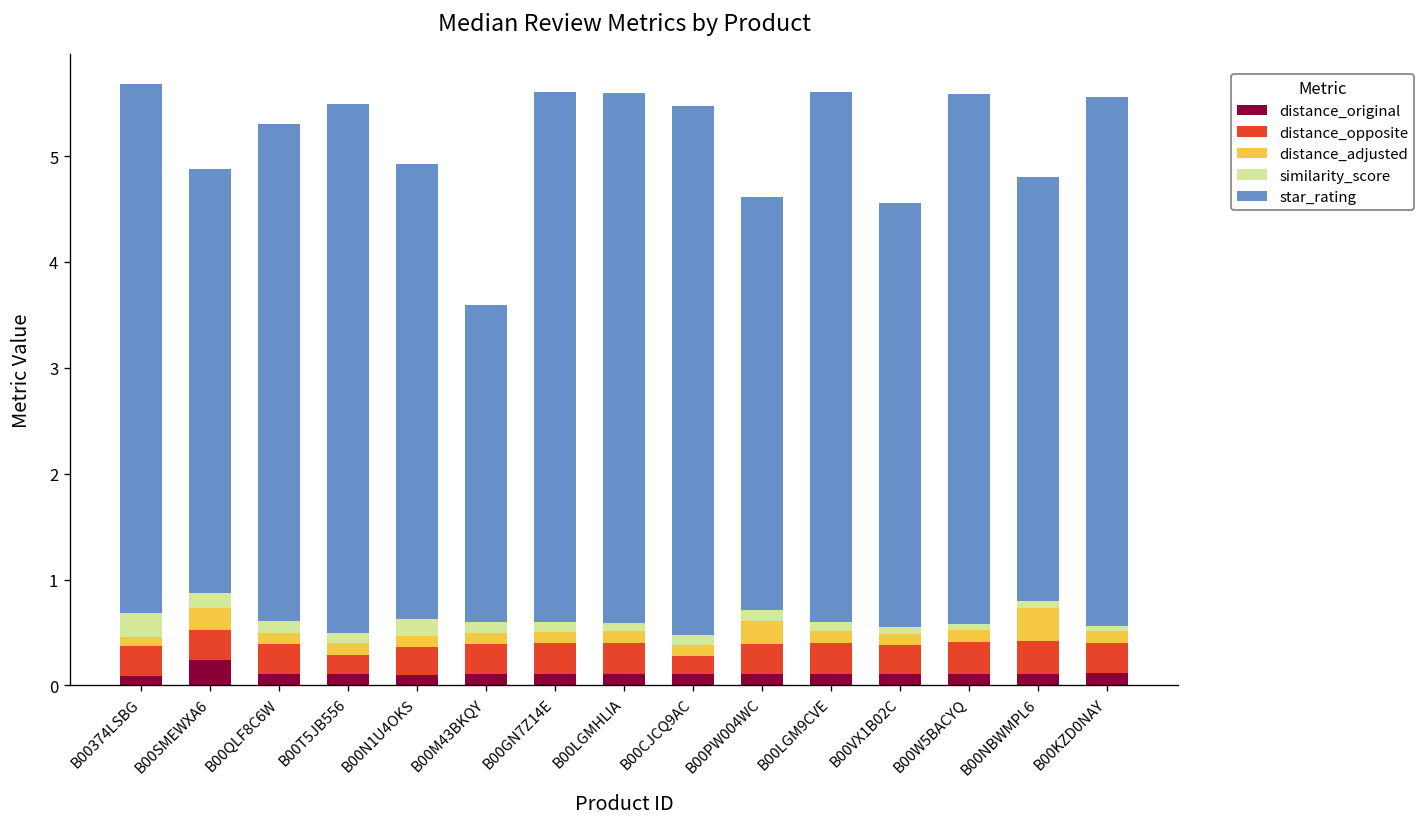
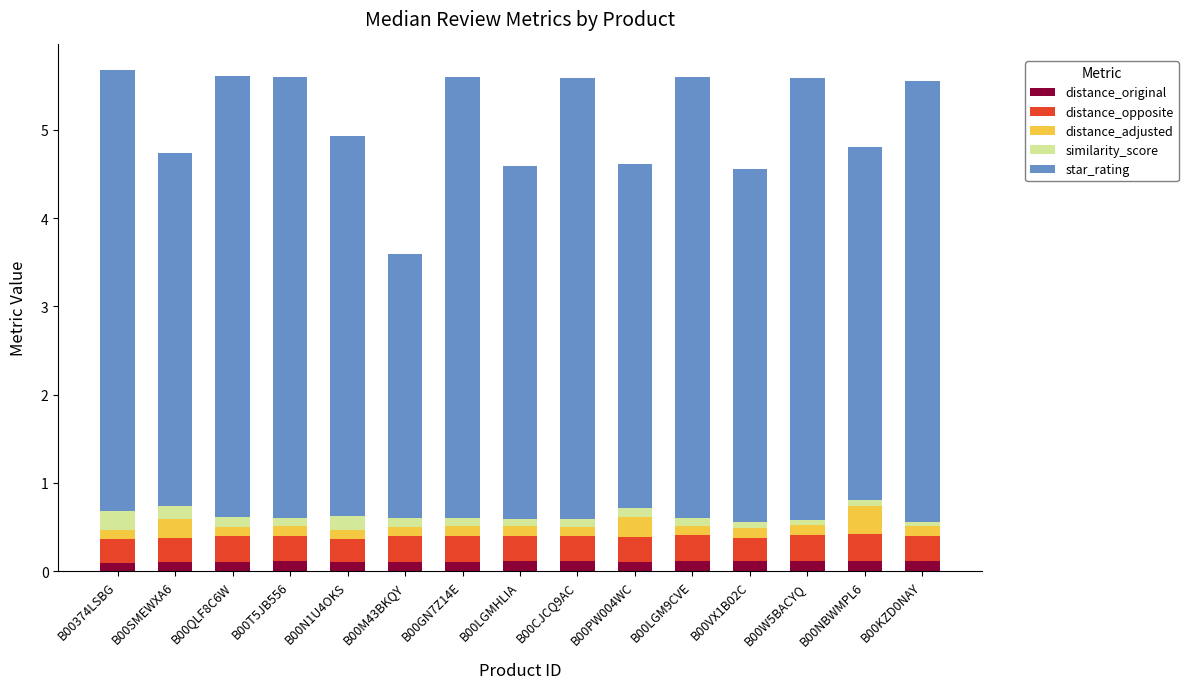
distance_original, B00SMEWXA6: 0.2 -> 0.1
star_rating, B00QLF8C6W: 4.7 -> 5.0
distance_opposite, B00T5JB556: 0.2 -> 0.3
star_rating, B00LGMHLIA: 5 -> 4
distance_opposite, B00CJCQ9AC: 0.2 -> 0.3
